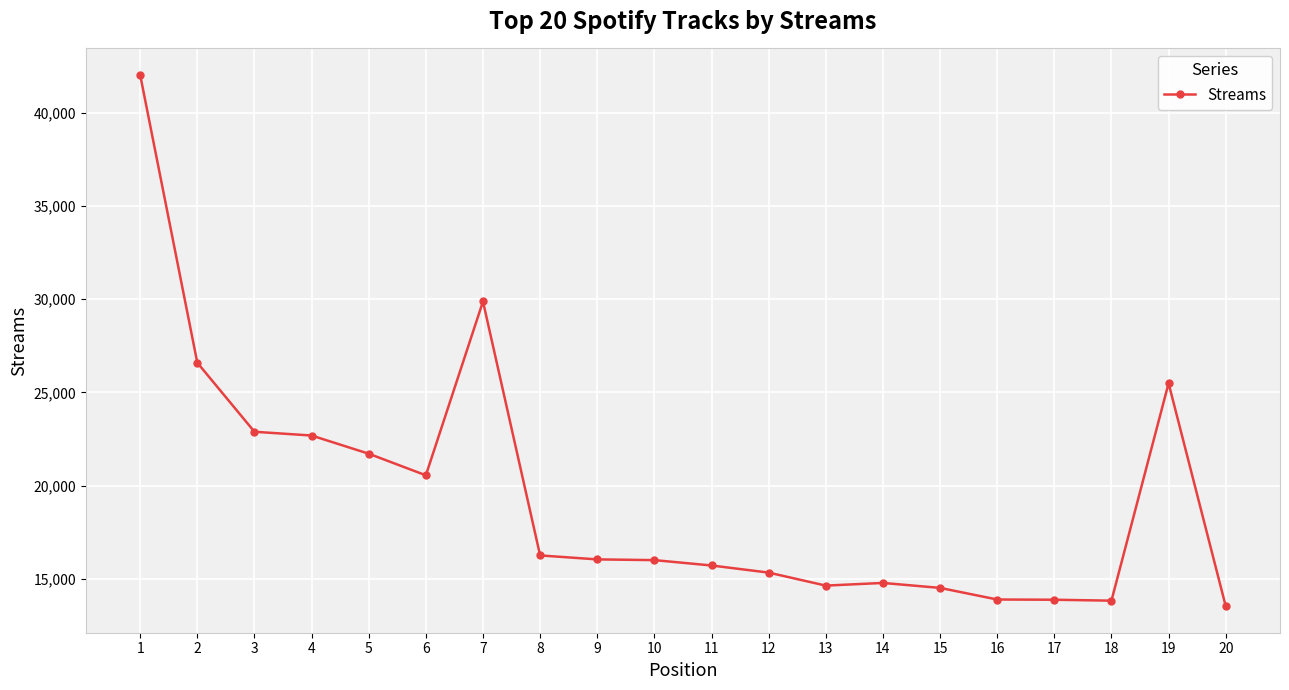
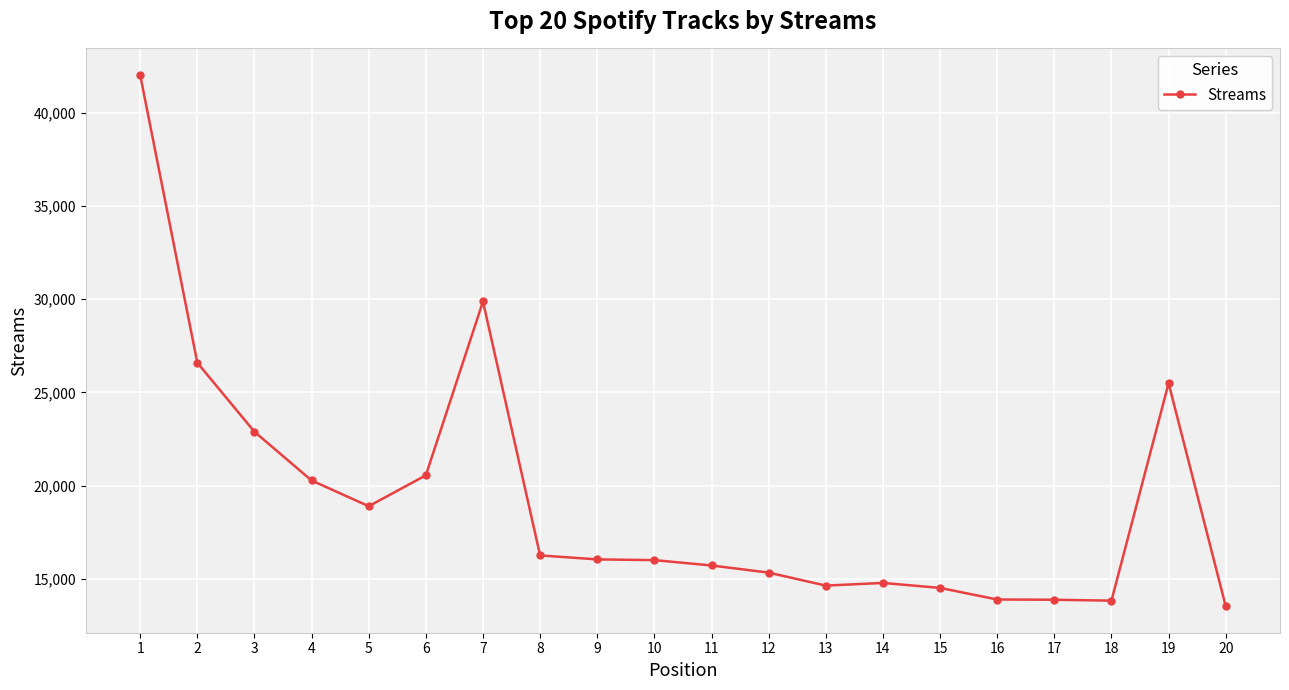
4: 22,700 -> 20,300
5: 21,700 -> 18,900
